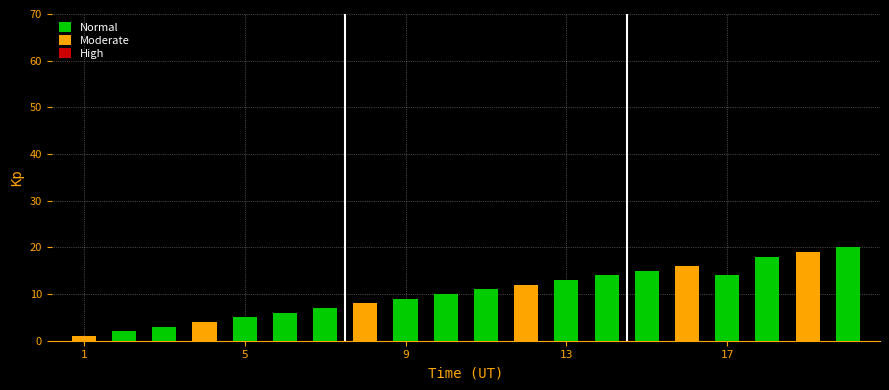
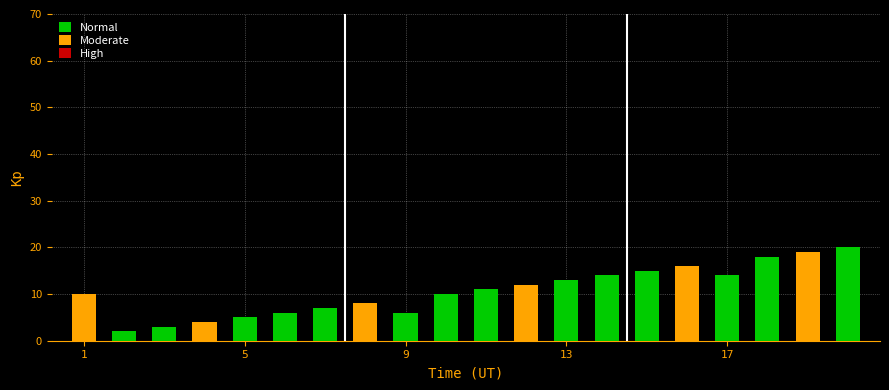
1: 1 -> 10
9: 9 -> 6
